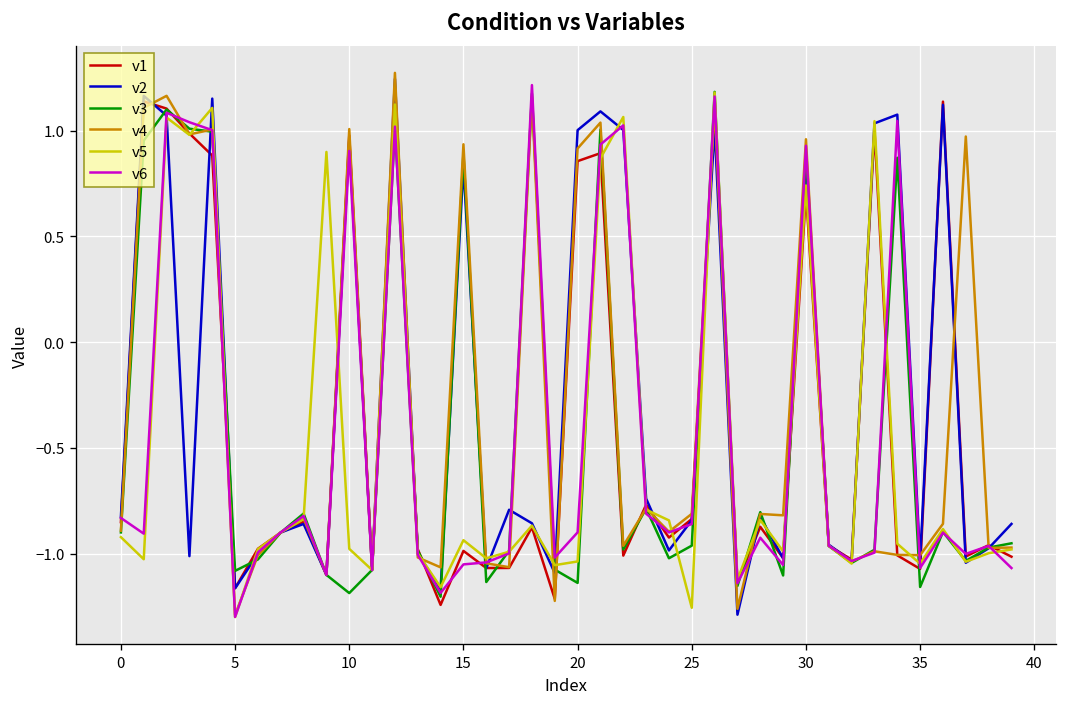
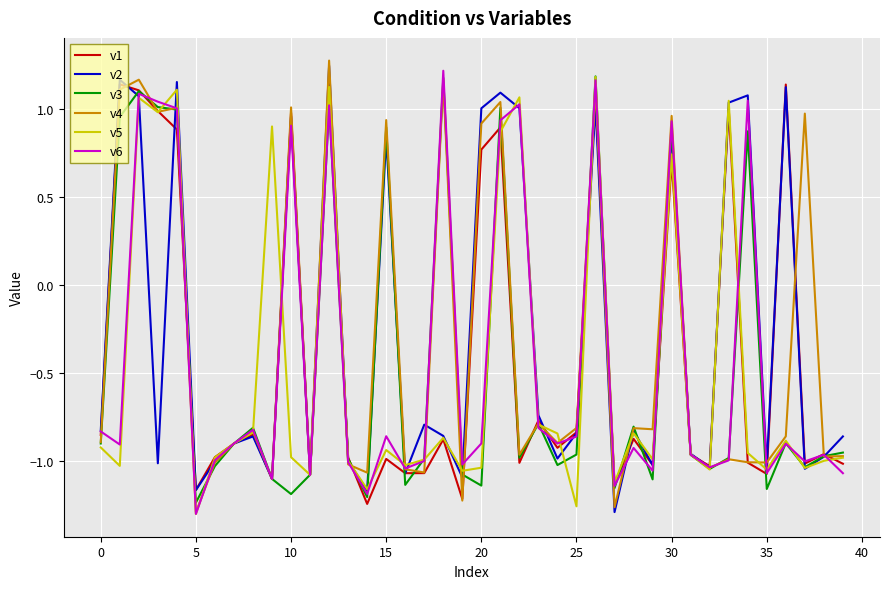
v3, 5: -1.08 -> -1.24
v6, 15: -1.05 -> -0.86
v1, 20: 0.86 -> 0.77
